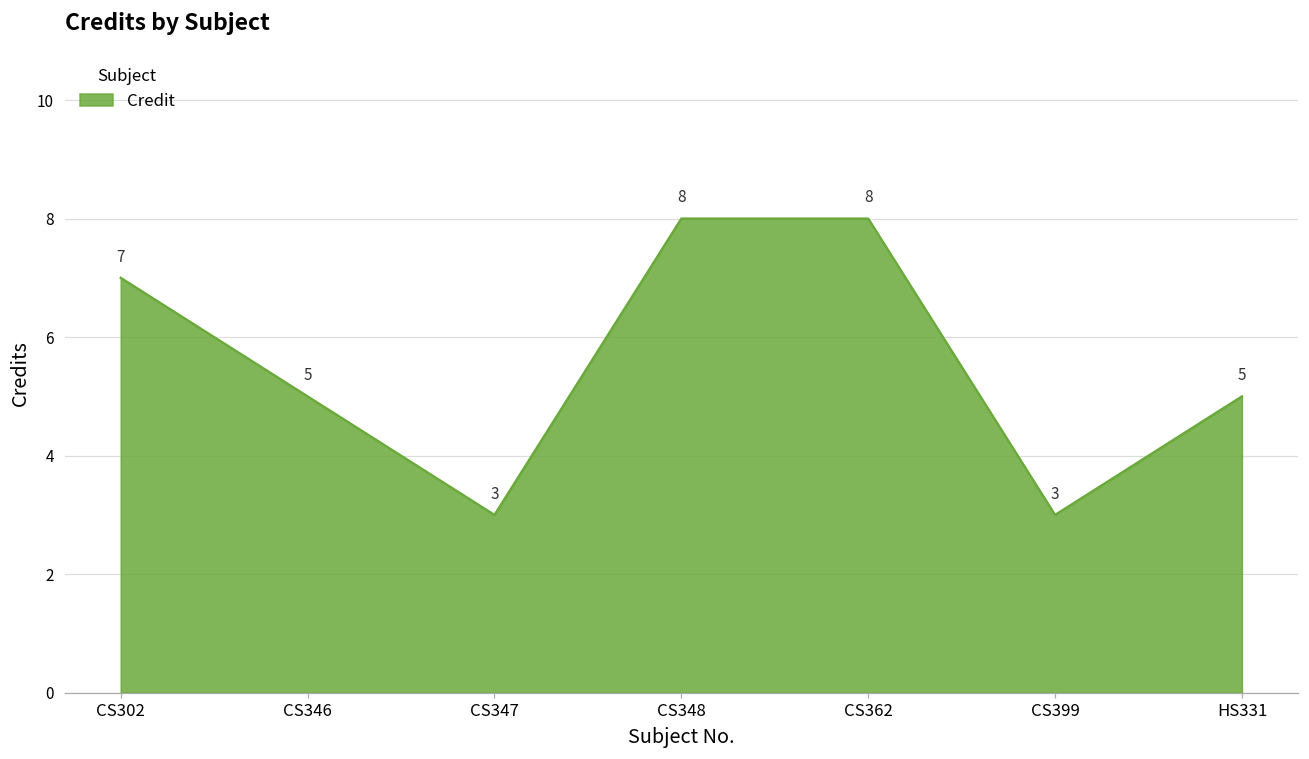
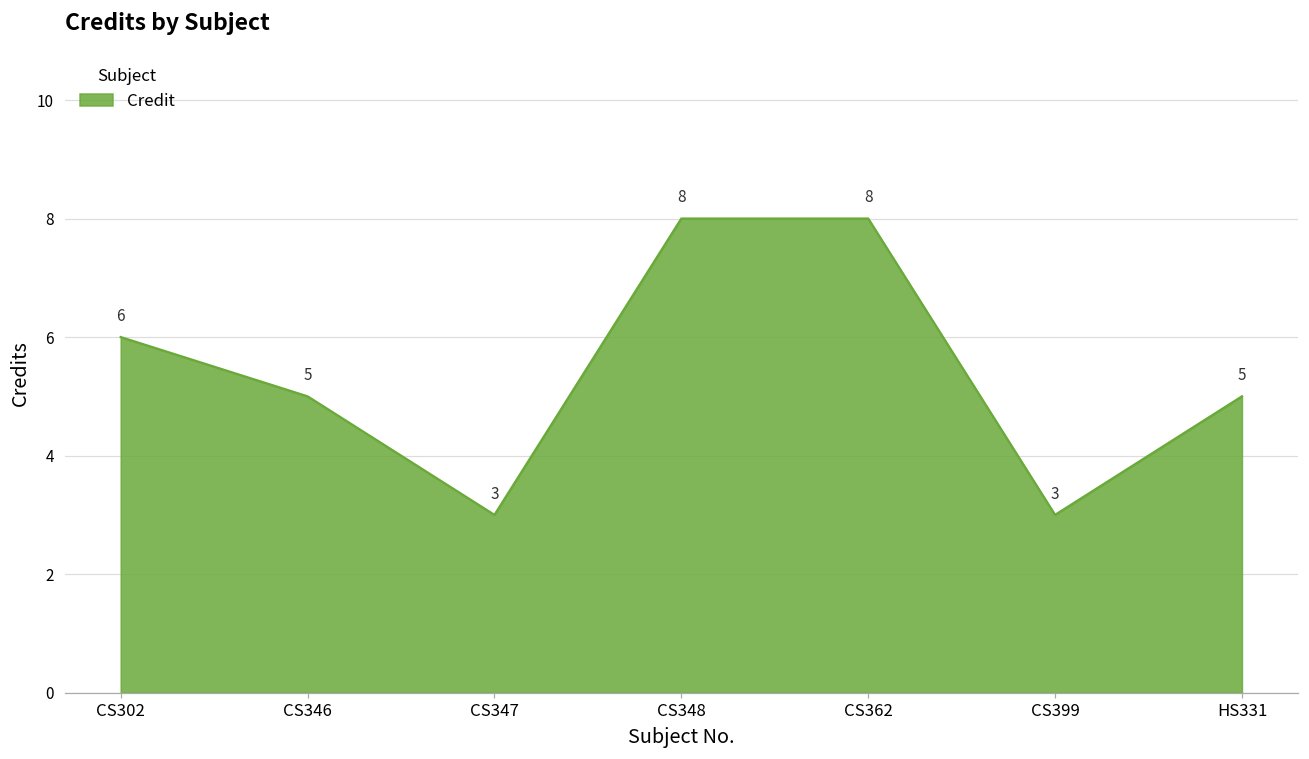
CS302: 7 -> 6
